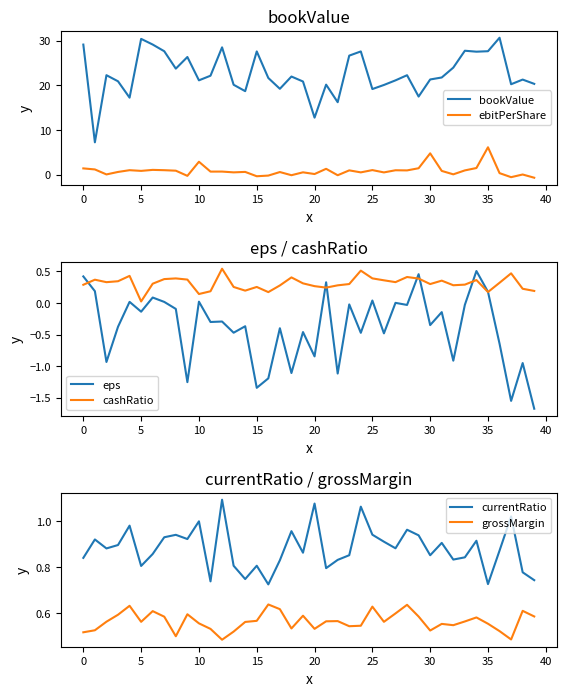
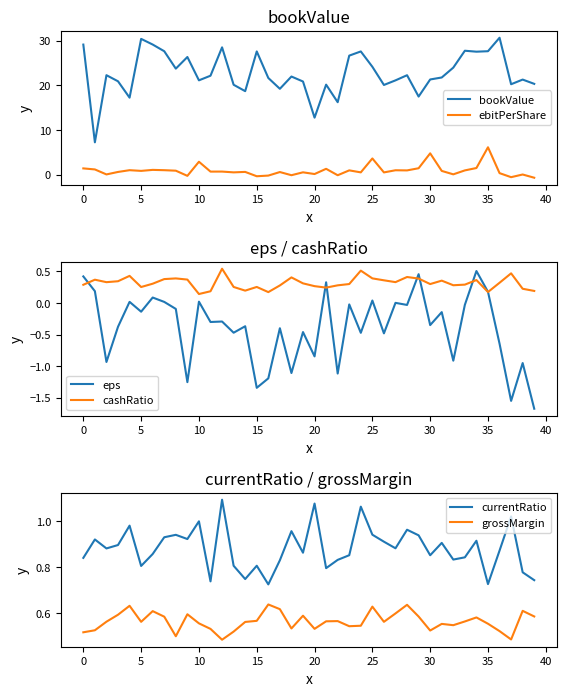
bookValue, bookValue, 25: 19 -> 24
bookValue, ebitPerShare, 25: 1 -> 4
eps / cashRatio, cashRatio, 5: 0.0 -> 0.3
